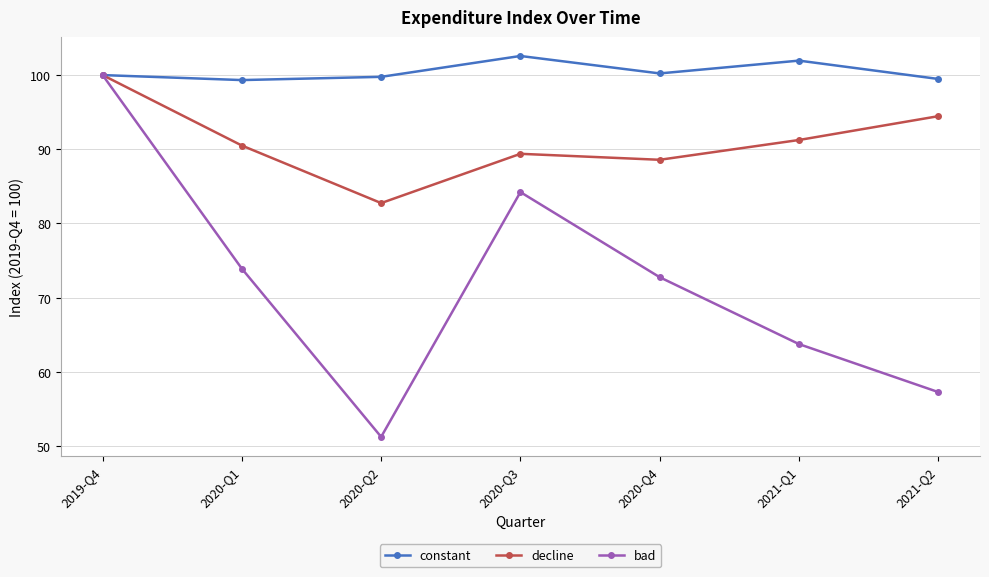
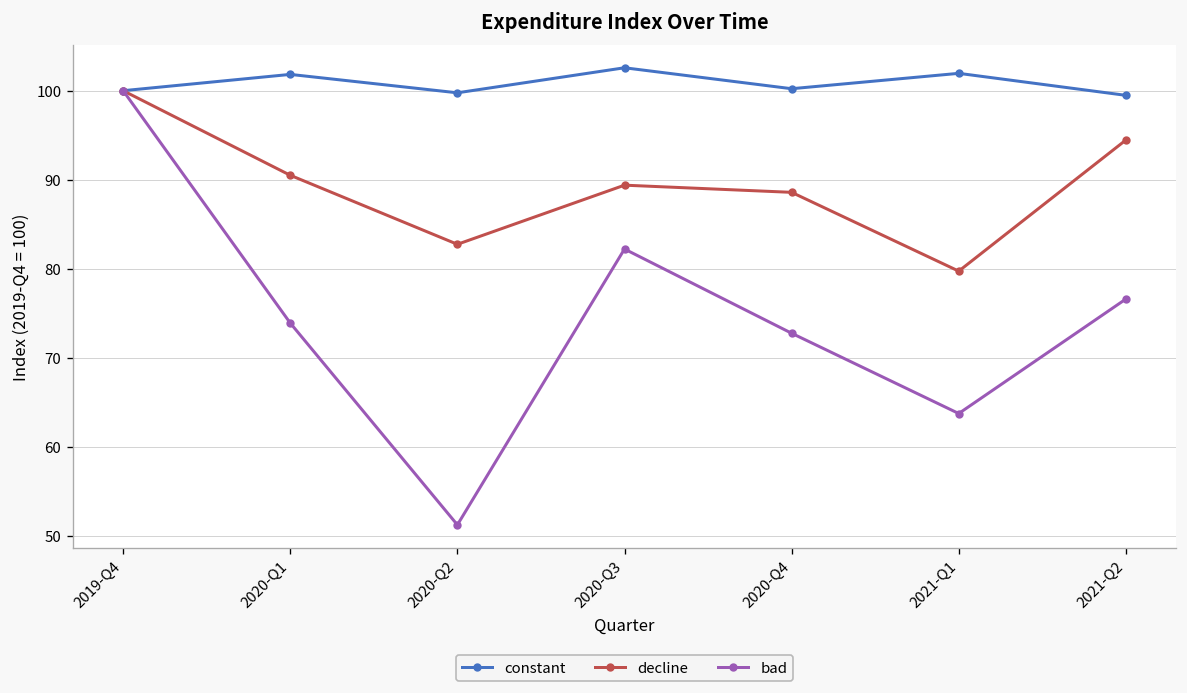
constant, 2020-Q1: 99 -> 102
bad, 2020-Q3: 84 -> 82
decline, 2021-Q1: 91 -> 80
bad, 2021-Q2: 57 -> 77
